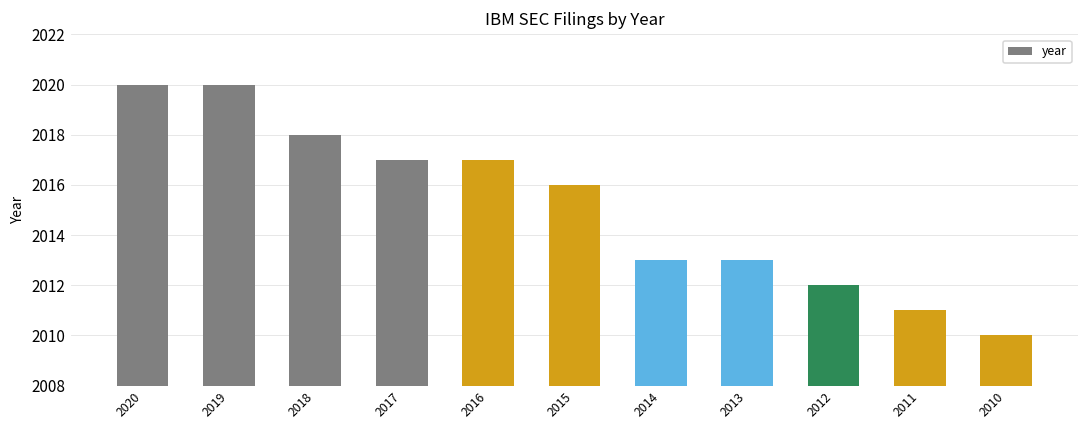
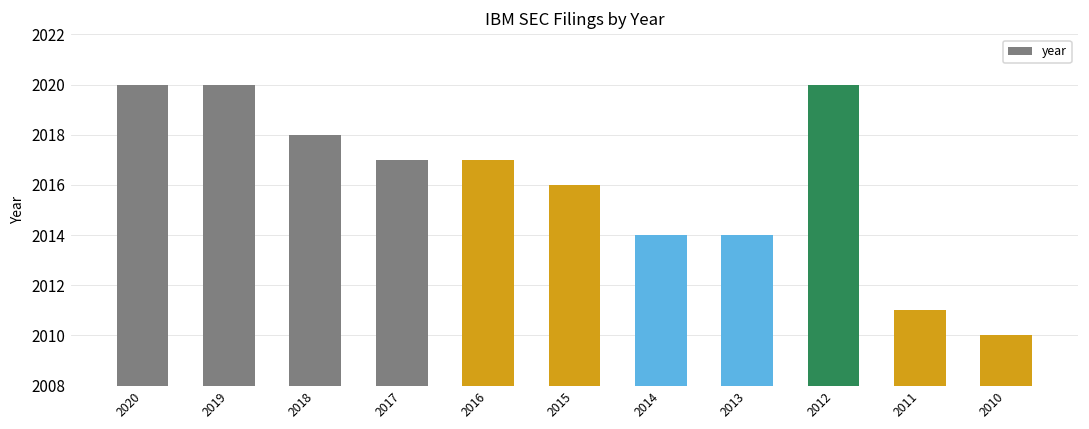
2014: 2013 -> 2014
2013: 2013 -> 2014
2012: 2012 -> 2020
